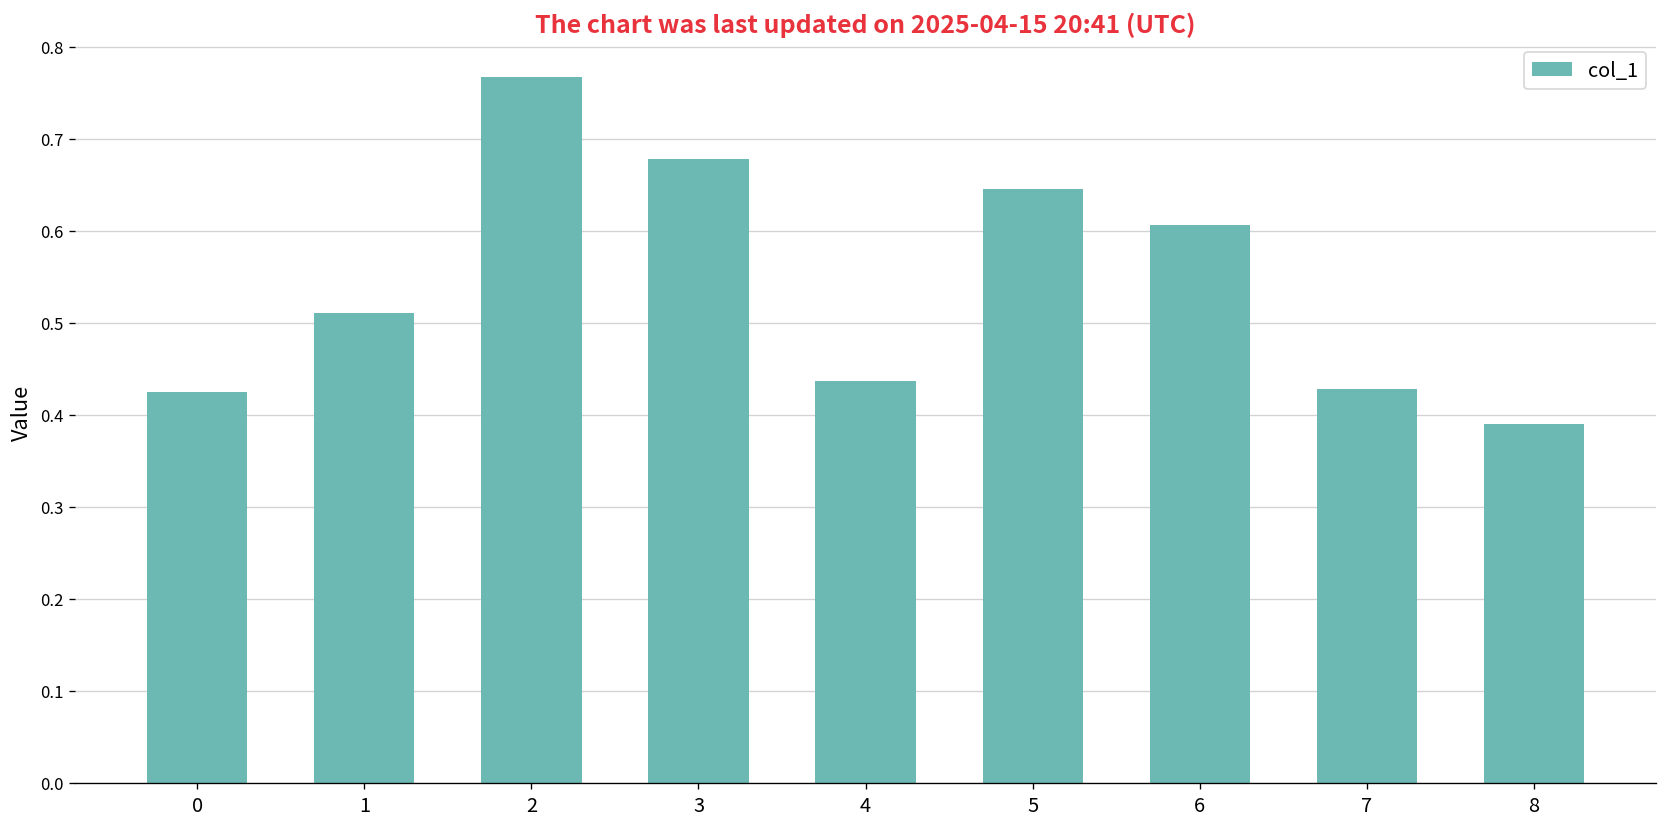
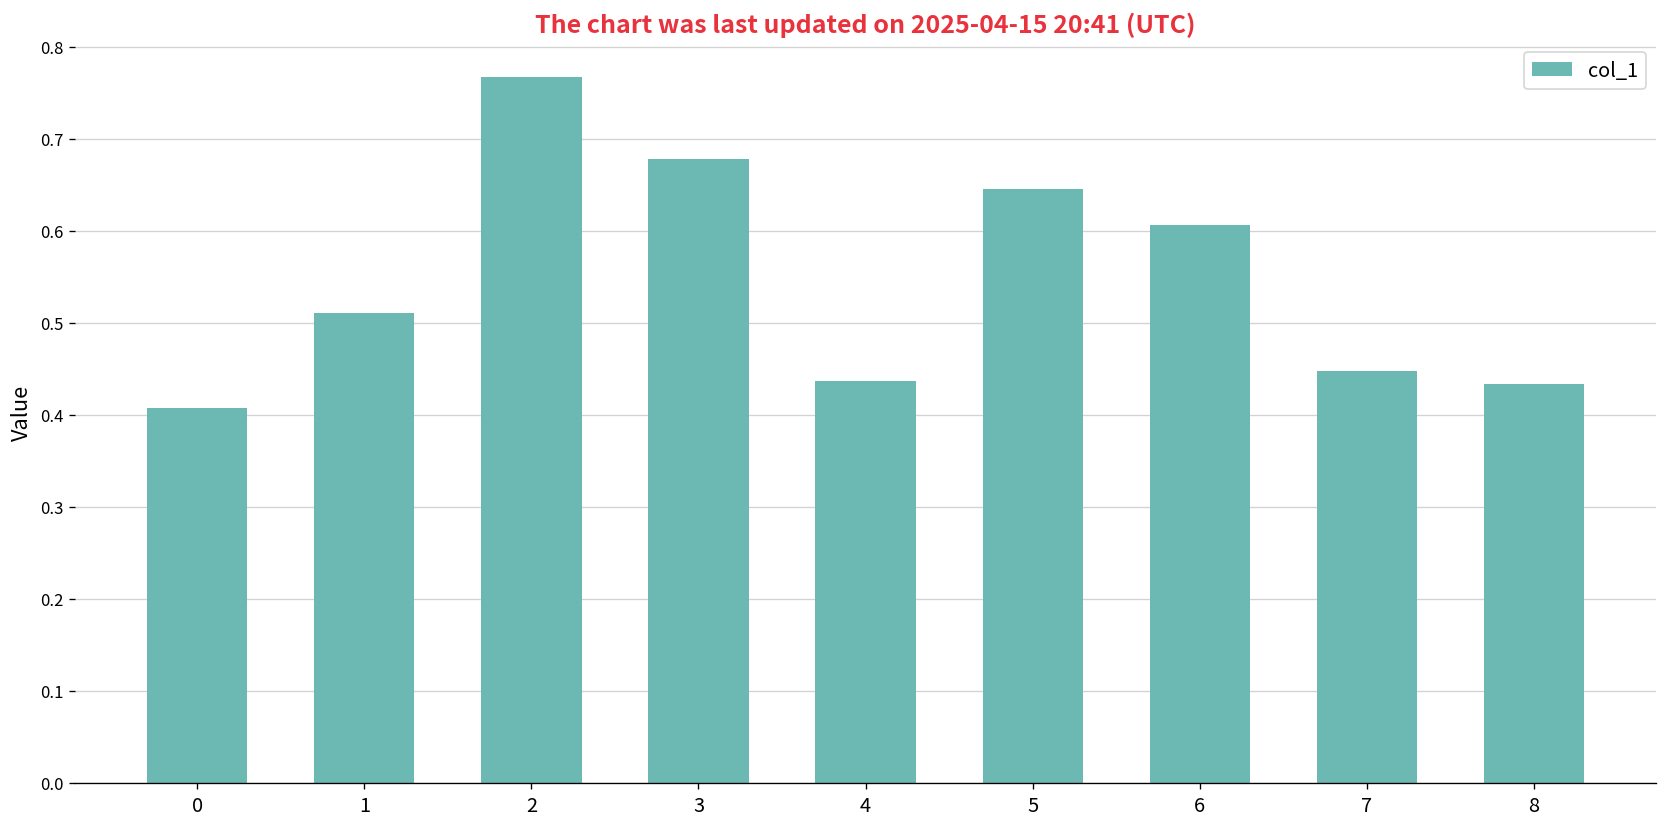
0: 0.42 -> 0.41
7: 0.43 -> 0.45
8: 0.39 -> 0.43
